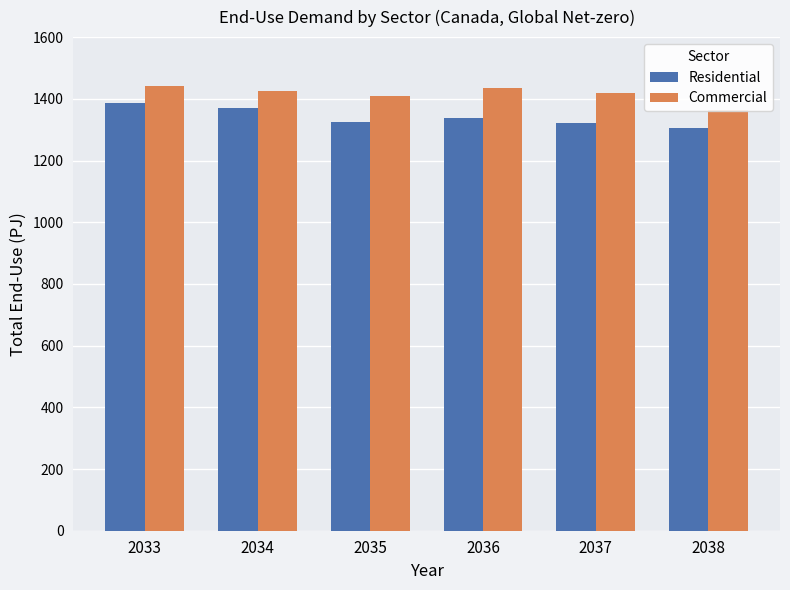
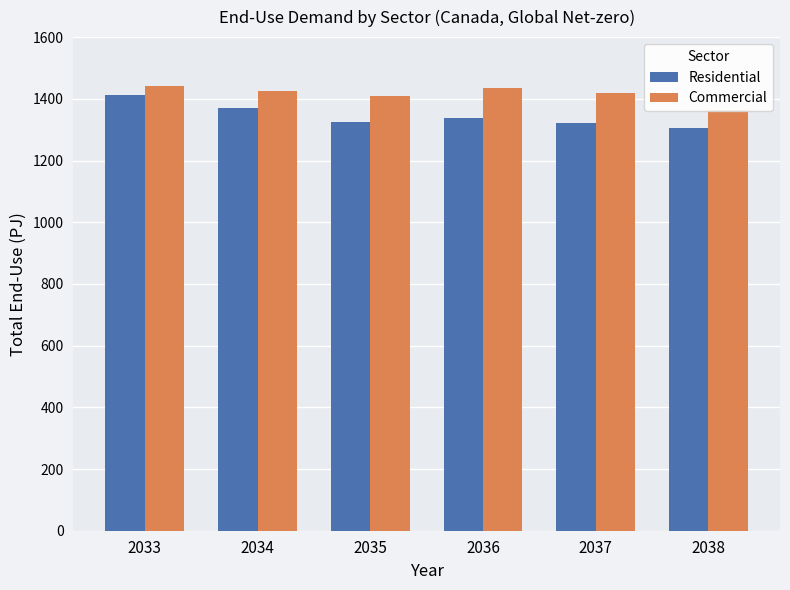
Residential, 2033: 1390 -> 1410
